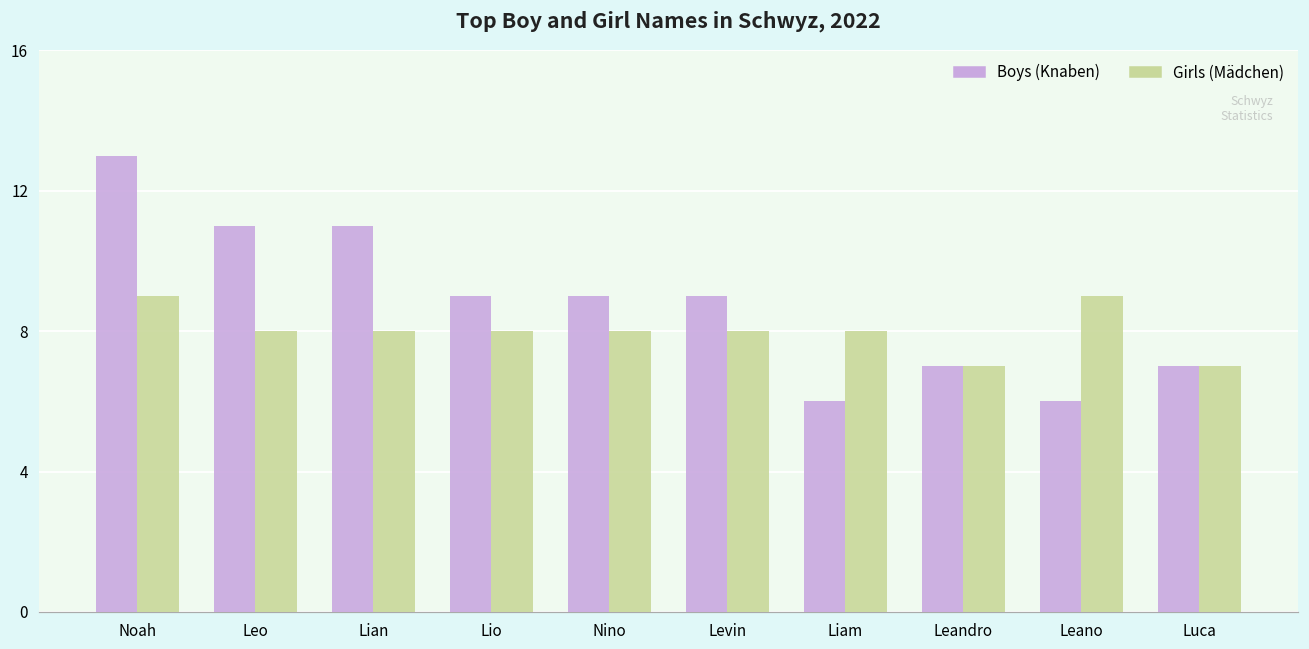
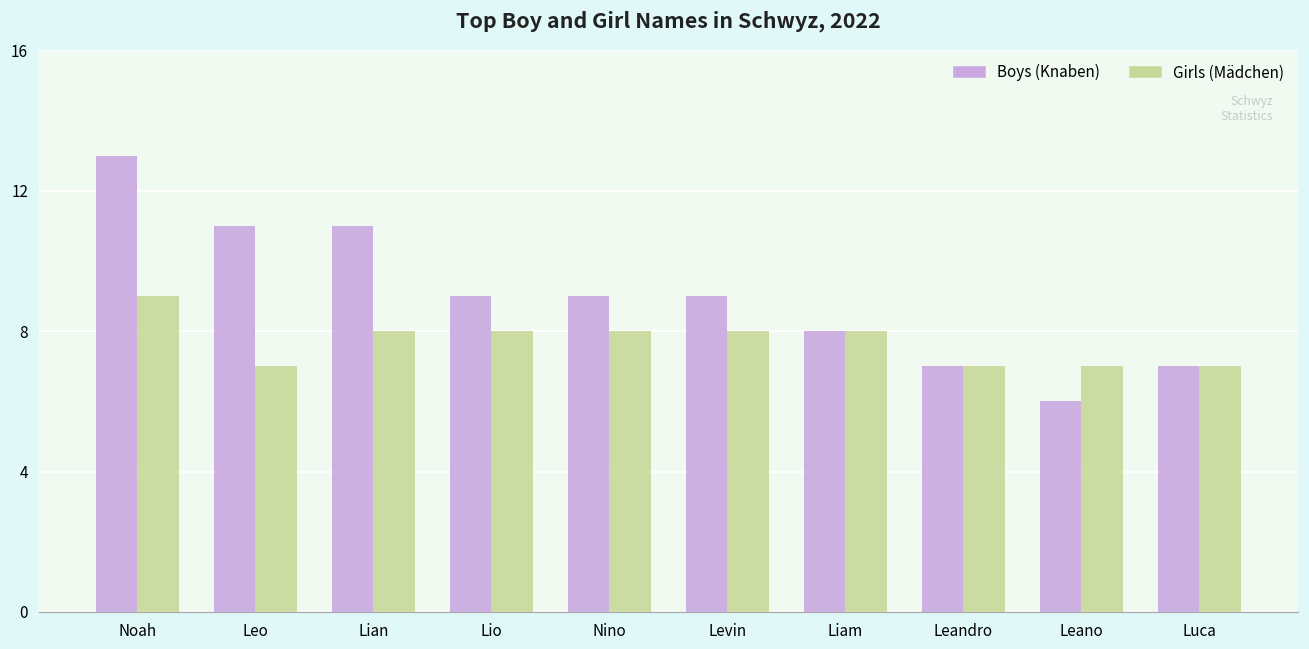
Girls (Mädchen), Leo: 8 -> 7
Boys (Knaben), Liam: 6 -> 8
Girls (Mädchen), Leano: 9 -> 7
